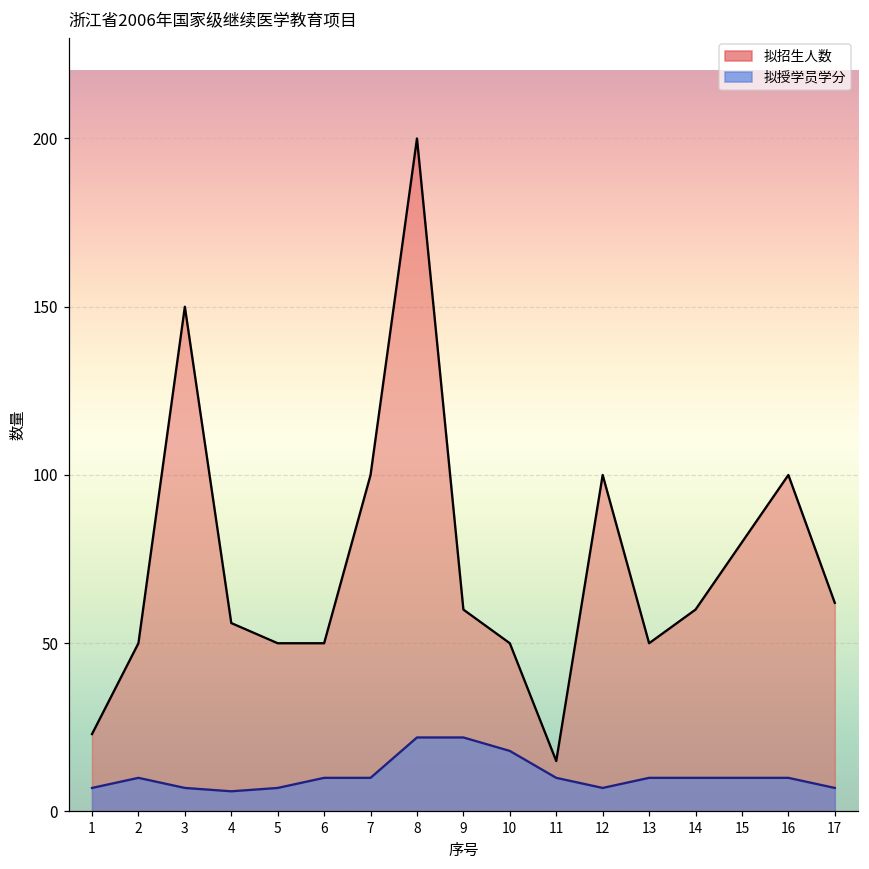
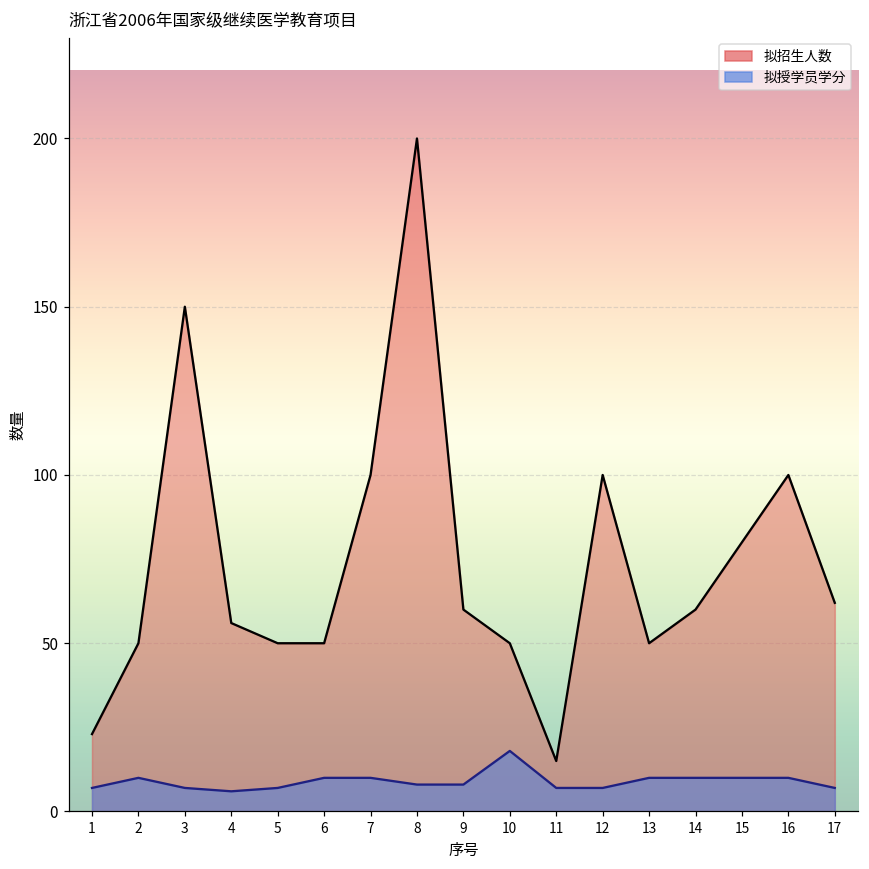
拟授学员学分, 8: 22 -> 8
拟授学员学分, 9: 22 -> 8
拟授学员学分, 11: 10 -> 7
